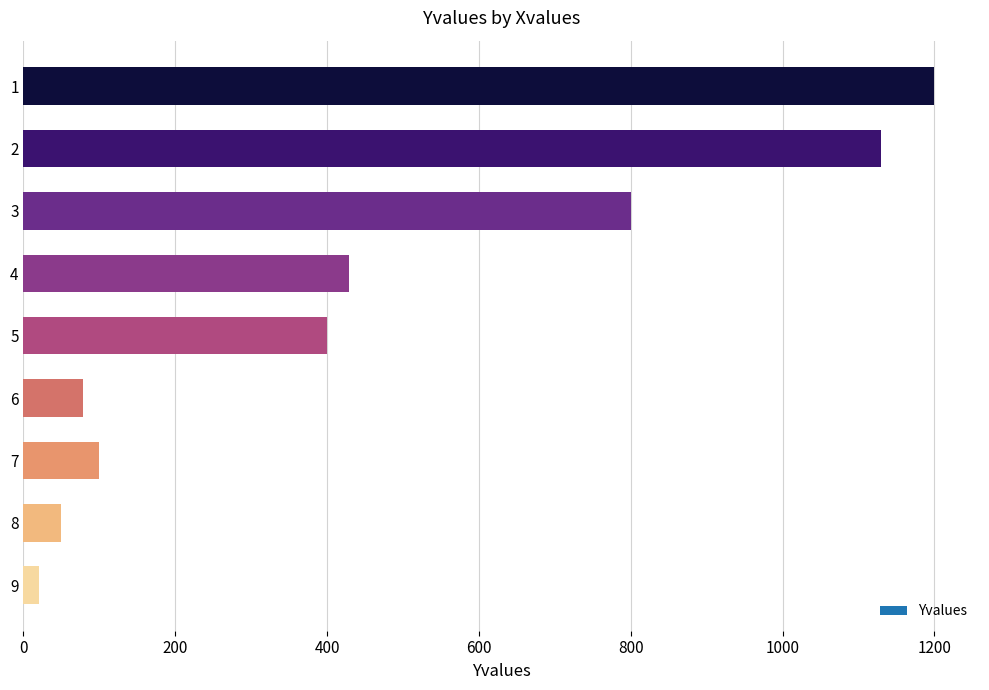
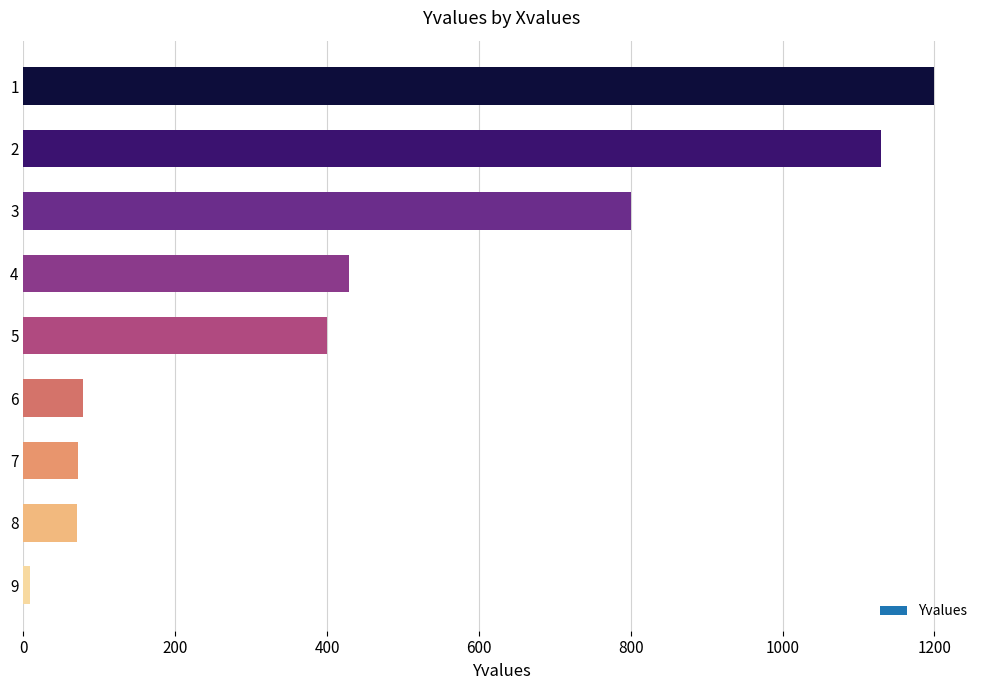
7: 100 -> 70
8: 50 -> 70
9: 20 -> 10
